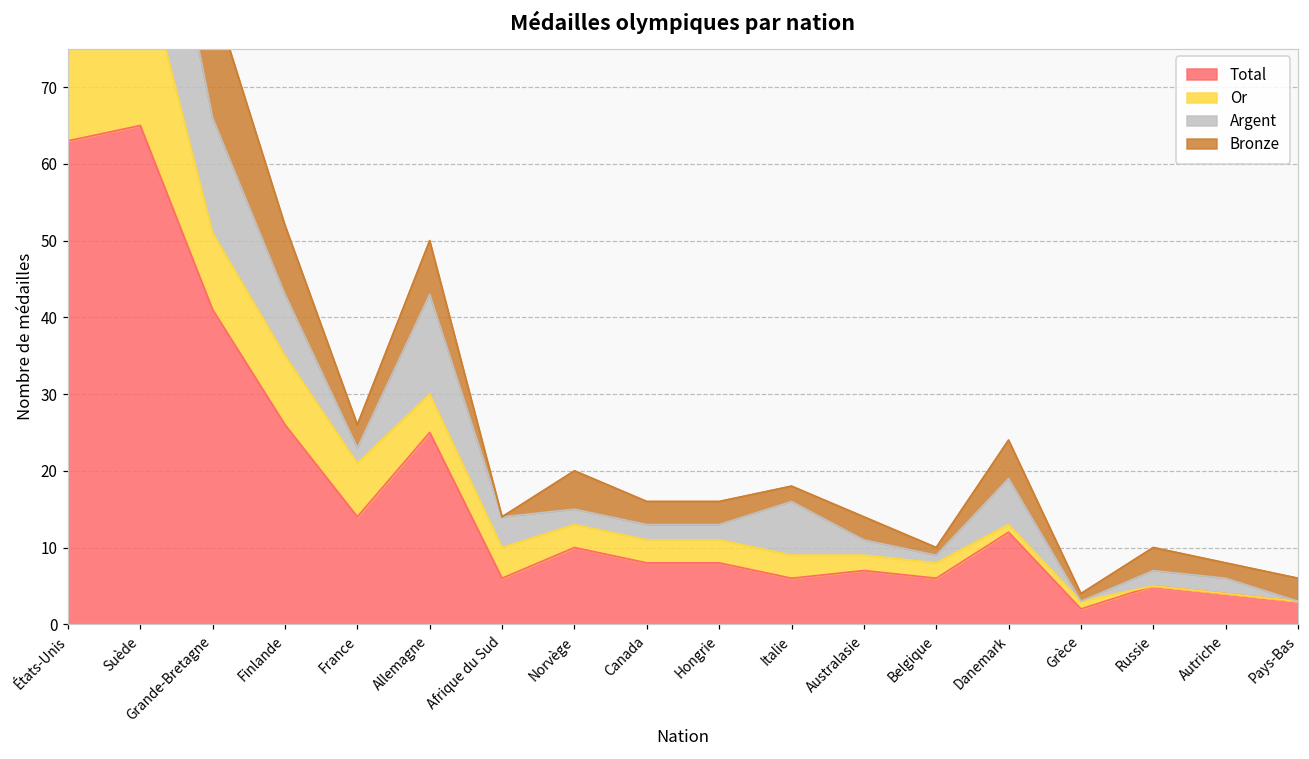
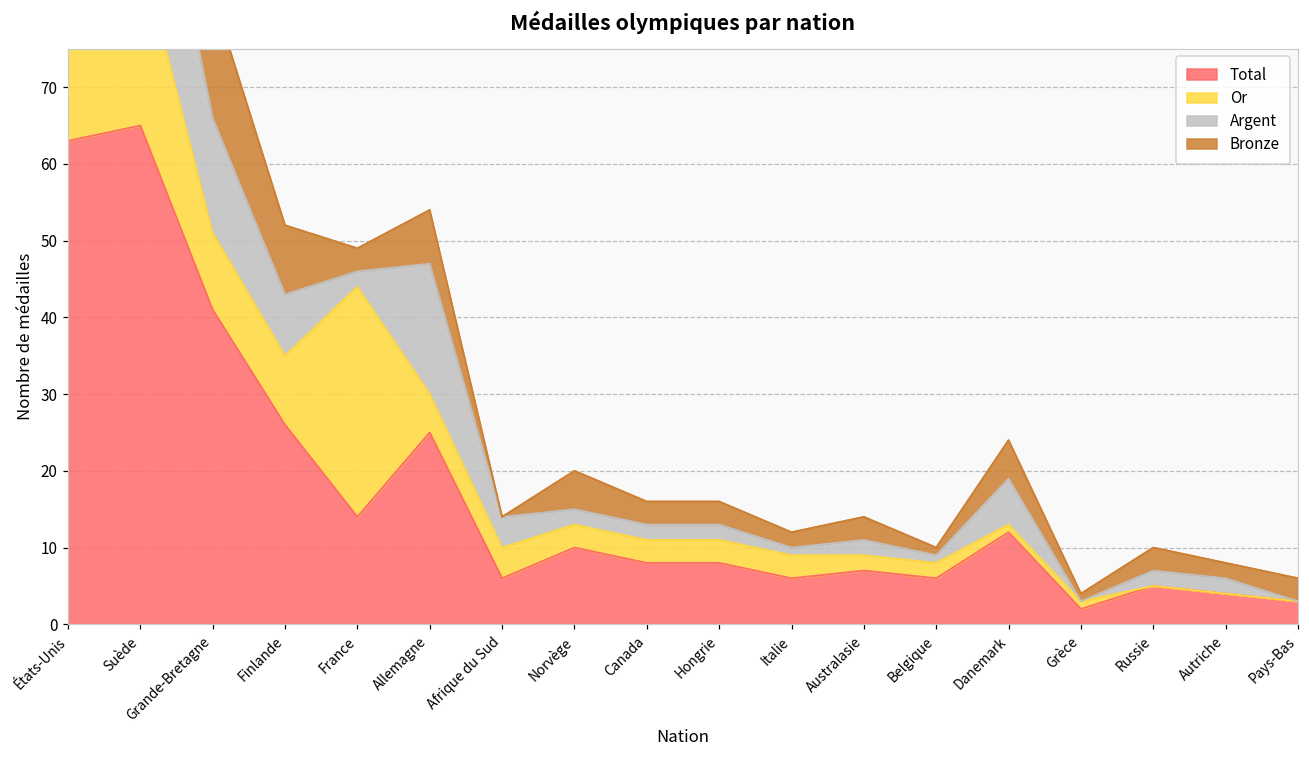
Or, France: 7 -> 30
Argent, Allemagne: 13 -> 17
Argent, Italie: 7 -> 1
